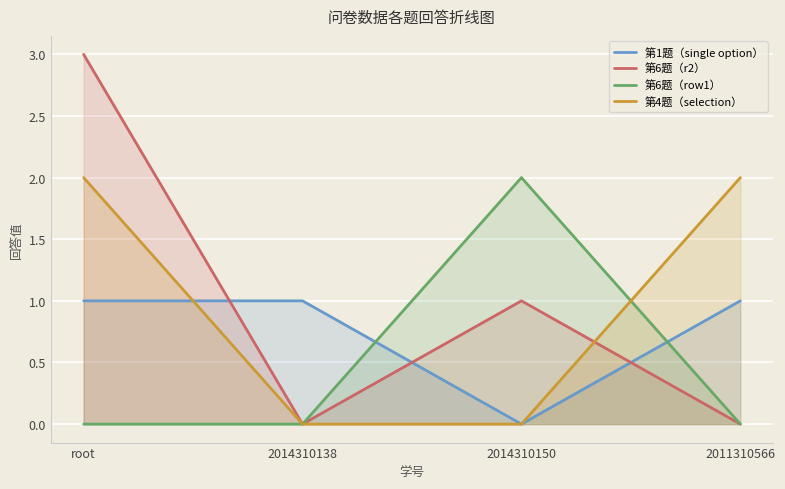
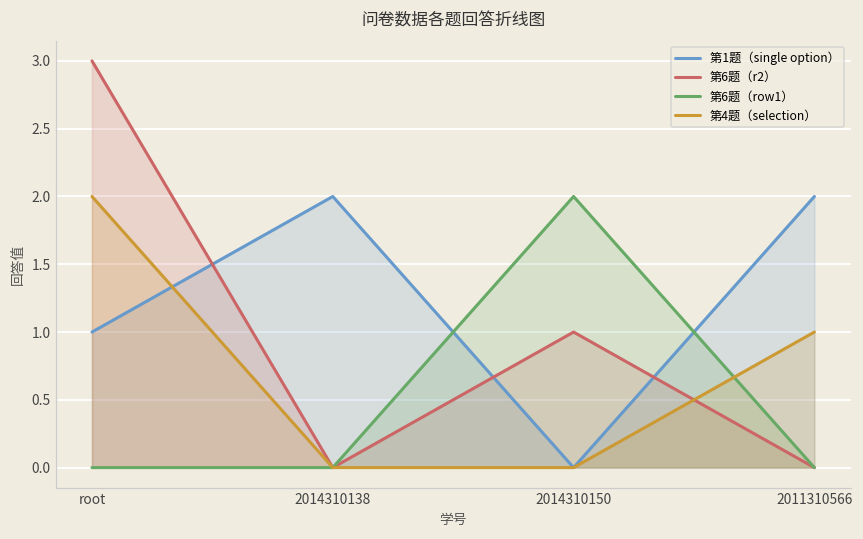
第1题（single option）, 2014310138: 1 -> 2
第1题（single option）, 2011310566: 1 -> 2
第4题（selection）, 2011310566: 2 -> 1
